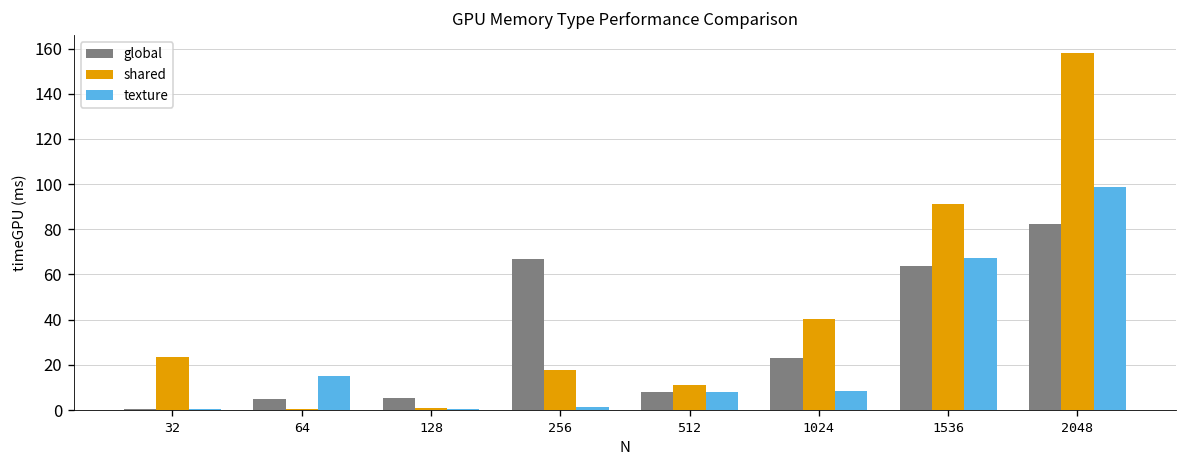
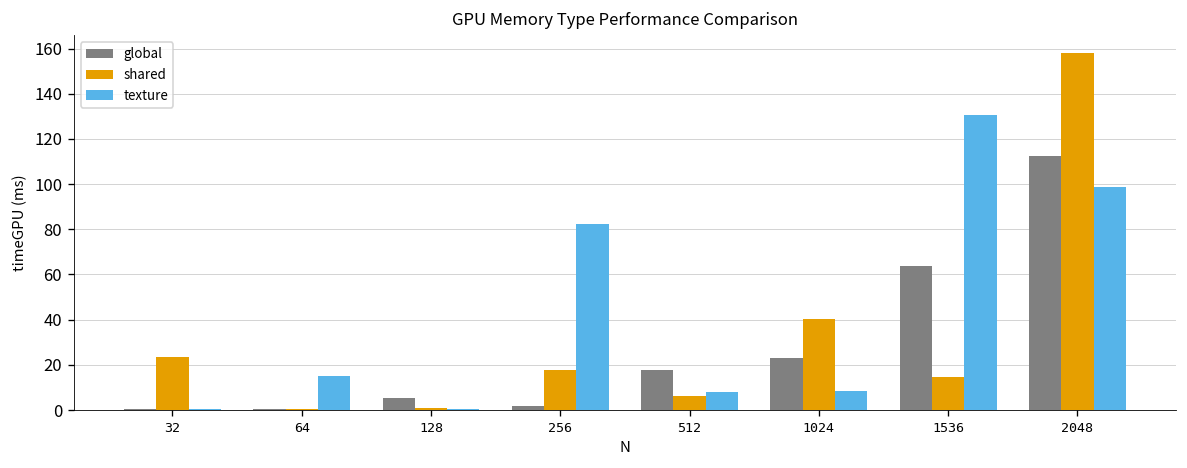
global, 64: 5 -> 0
global, 256: 67 -> 2
texture, 256: 1 -> 82
global, 512: 8 -> 18
shared, 512: 11 -> 6
shared, 1536: 91 -> 14
texture, 1536: 67 -> 131
global, 2048: 82 -> 112
